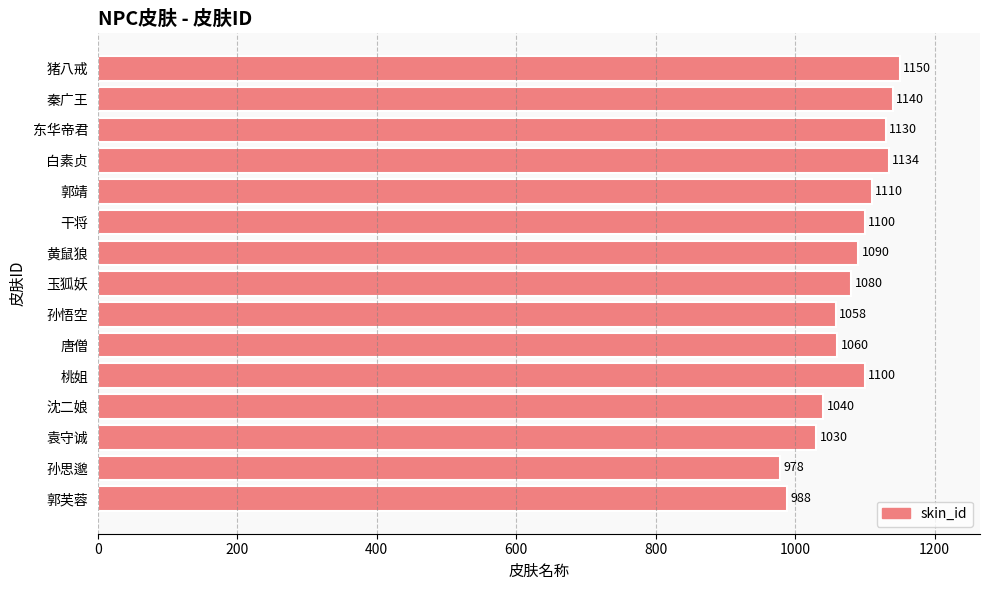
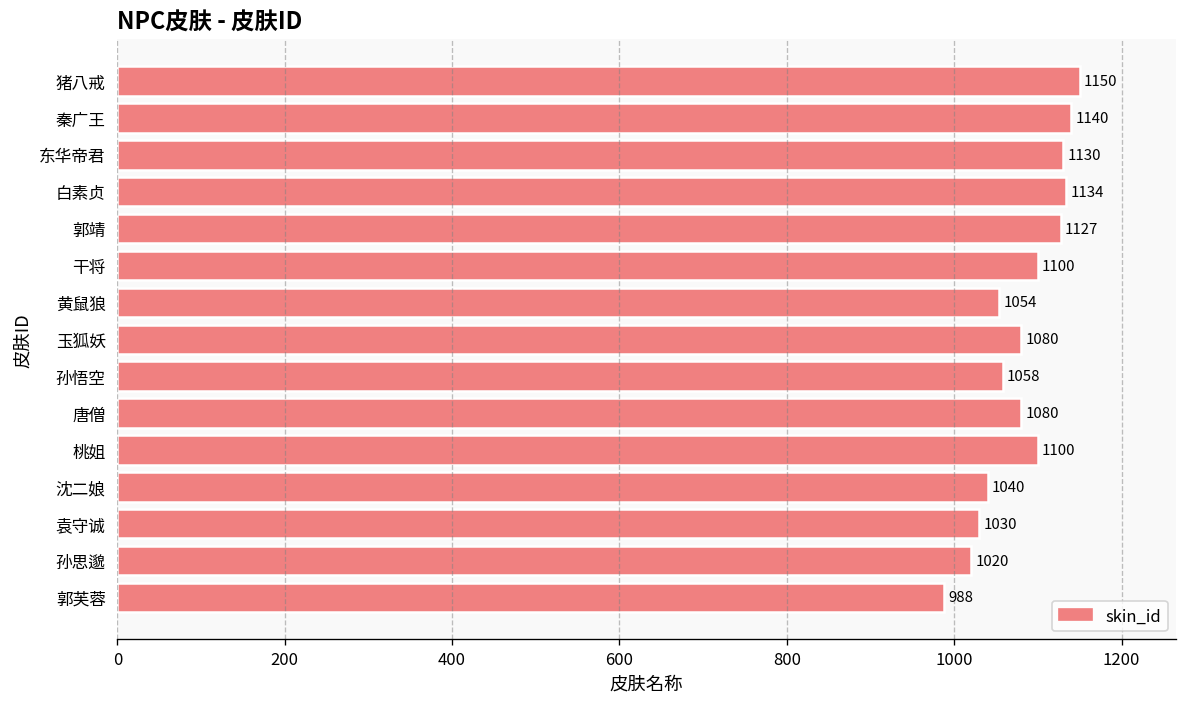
郭靖: 1110 -> 1127
黄鼠狼: 1090 -> 1054
唐僧: 1060 -> 1080
孙思邈: 978 -> 1020
